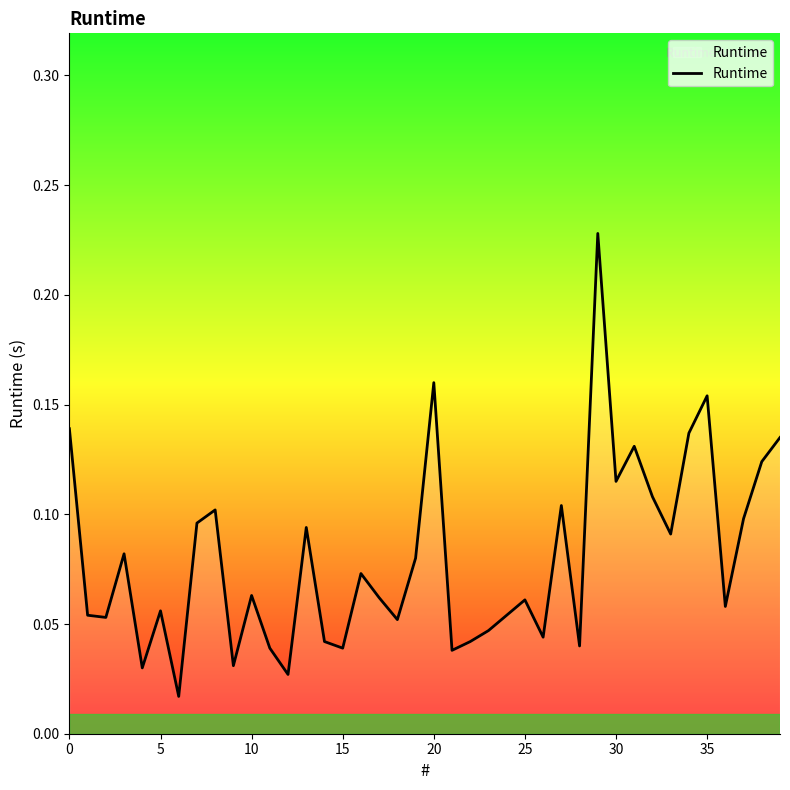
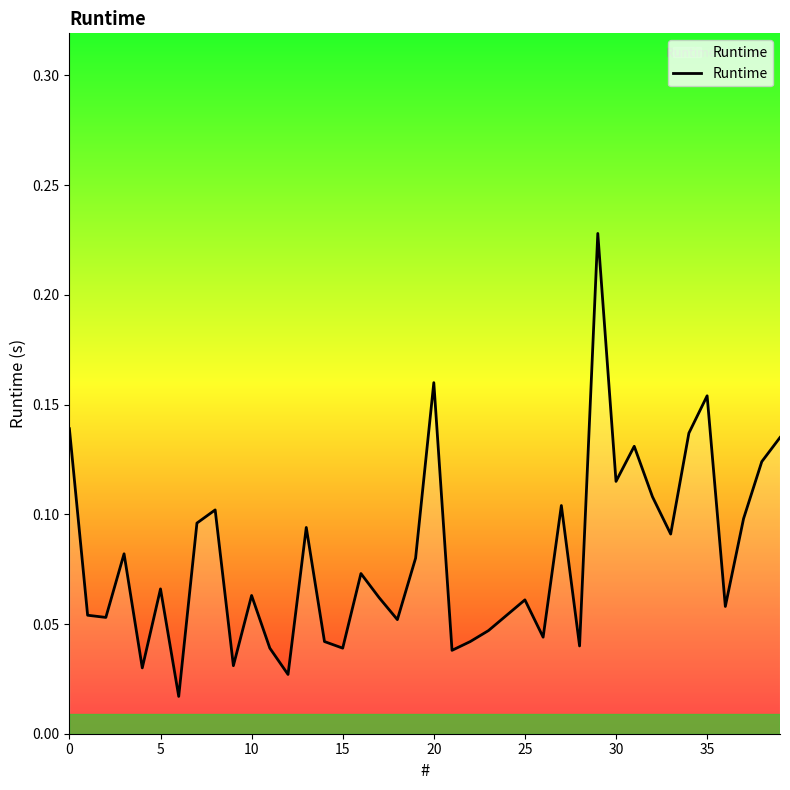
5: 0.056 -> 0.066
